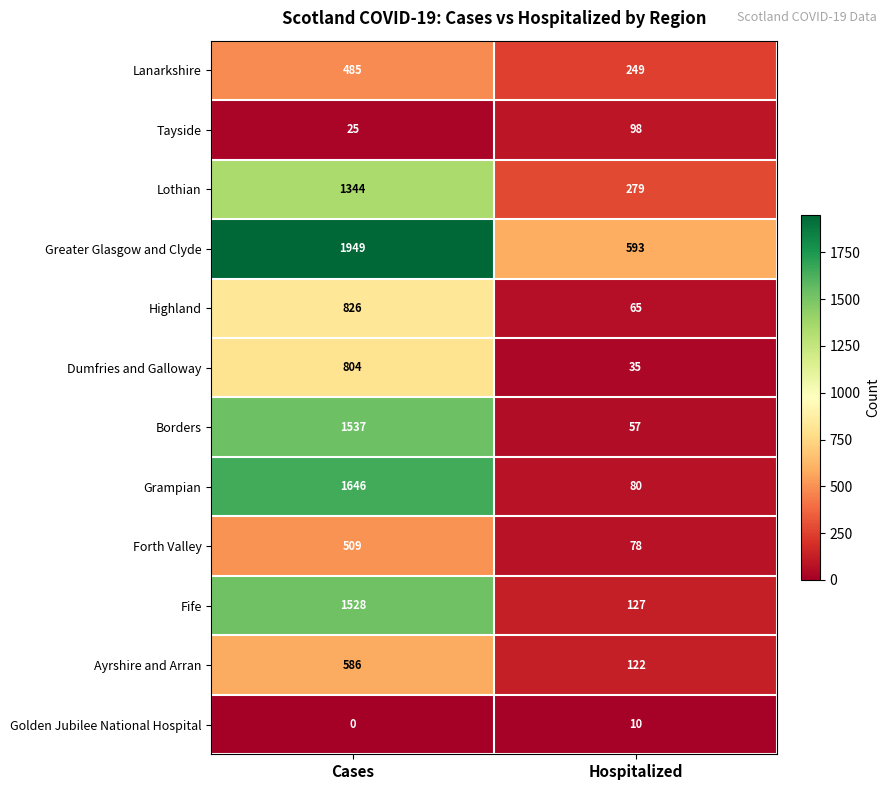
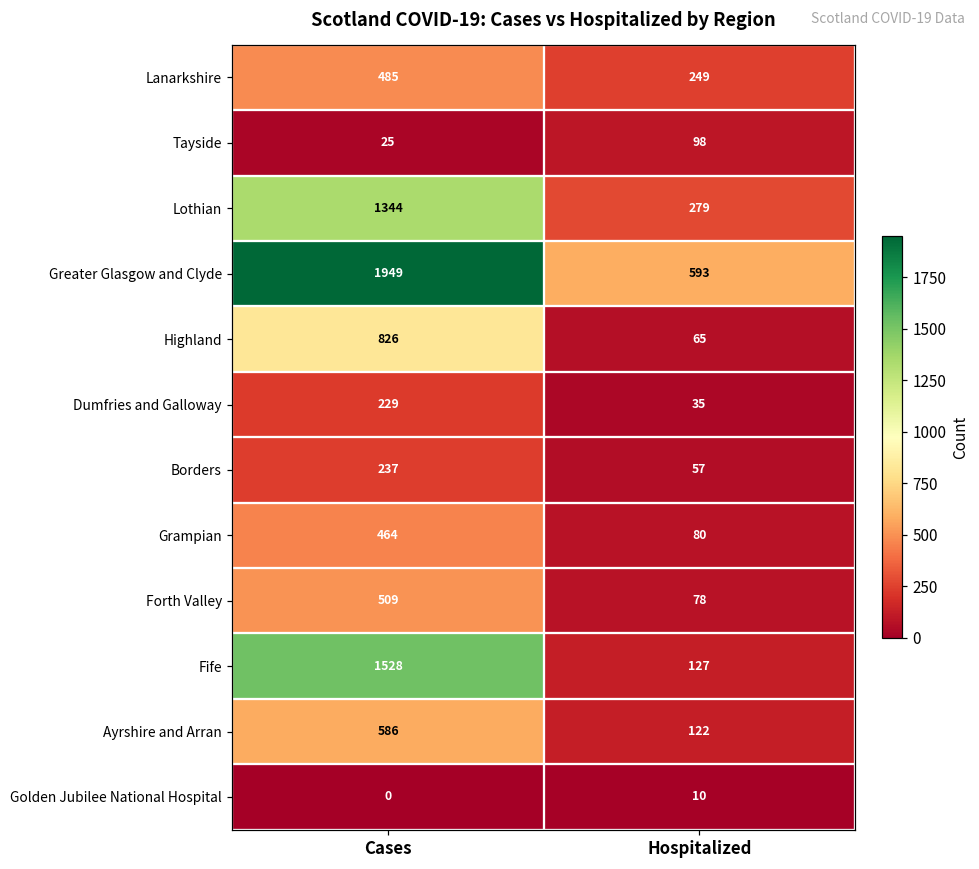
Dumfries and Galloway, Cases: 804 -> 229
Borders, Cases: 1537 -> 237
Grampian, Cases: 1646 -> 464
